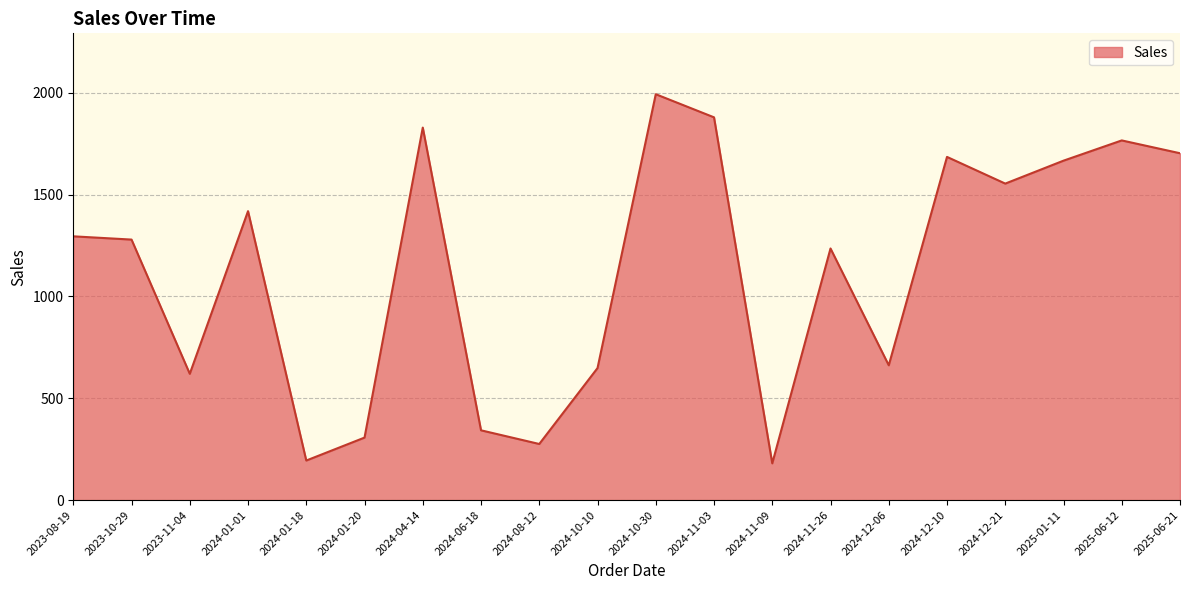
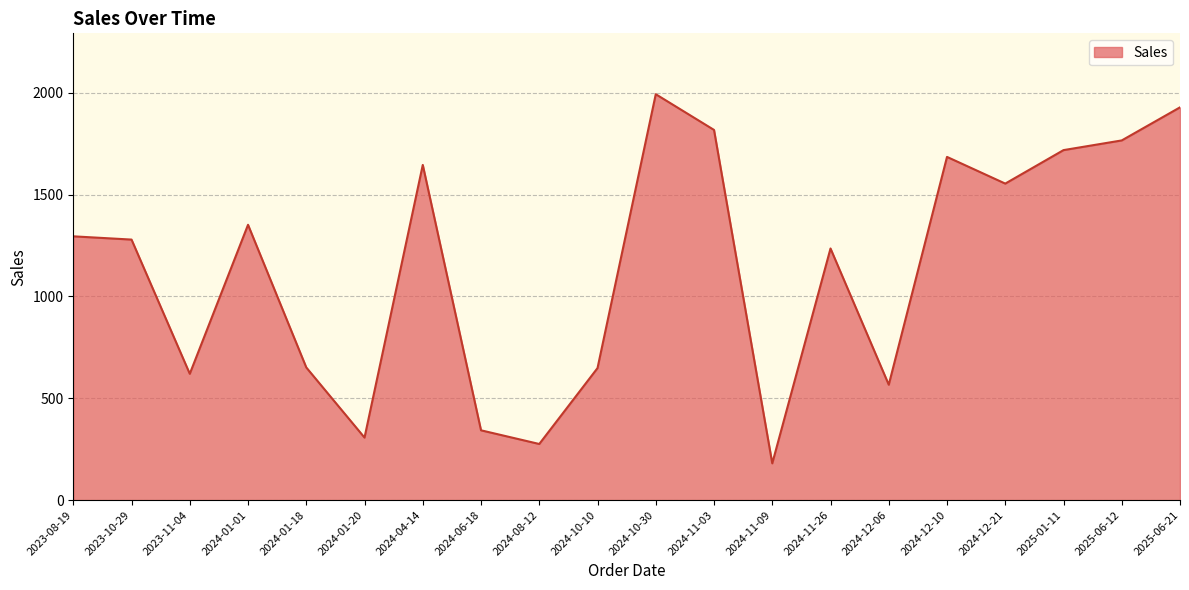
2024-01-01: 1420 -> 1350
2024-01-18: 190 -> 650
2024-04-14: 1830 -> 1650
2024-11-03: 1880 -> 1820
2024-12-06: 660 -> 570
2025-01-11: 1670 -> 1720
2025-06-21: 1700 -> 1930
